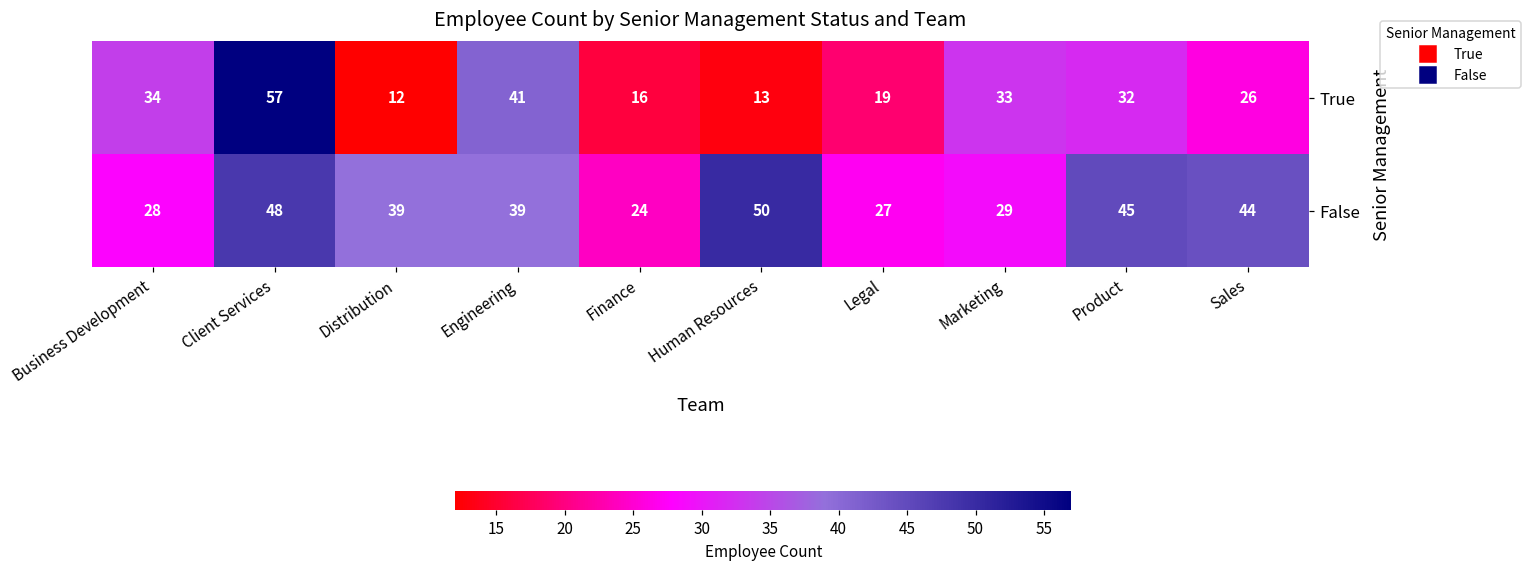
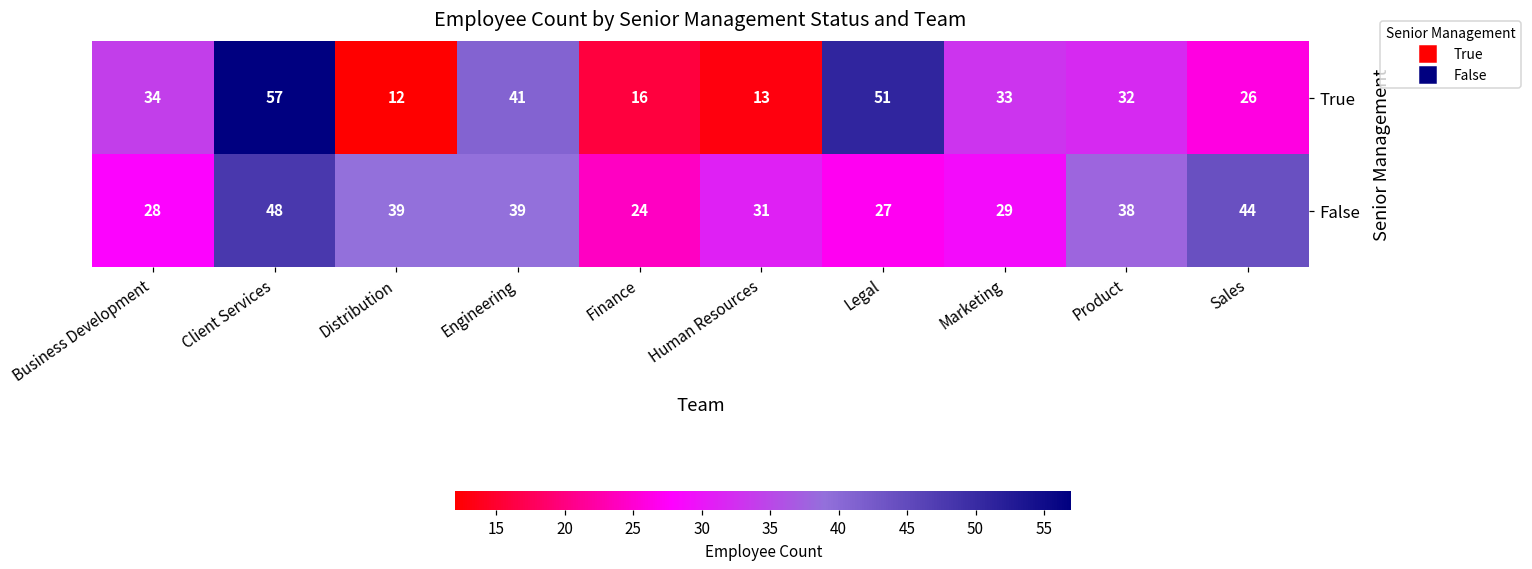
True, Legal: 19 -> 51
False, Human Resources: 50 -> 31
False, Product: 45 -> 38
